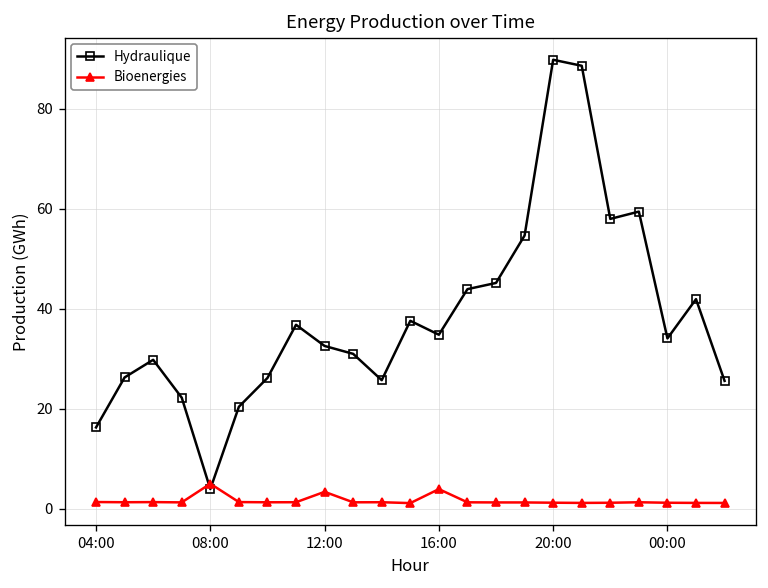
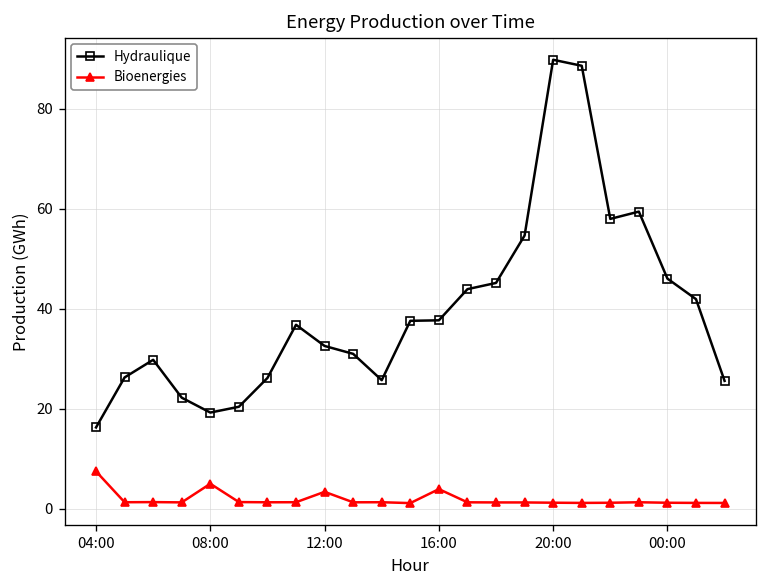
Bioenergies, 04:00: 1 -> 7
Hydraulique, 08:00: 4 -> 19
Hydraulique, 16:00: 35 -> 38
Hydraulique, 00:00: 34 -> 46
